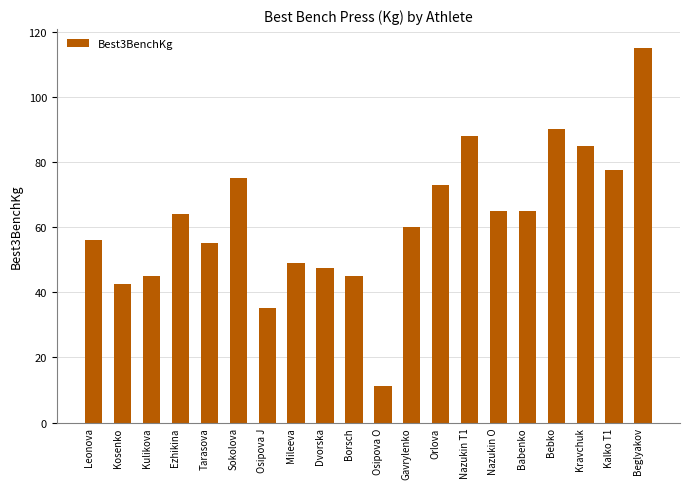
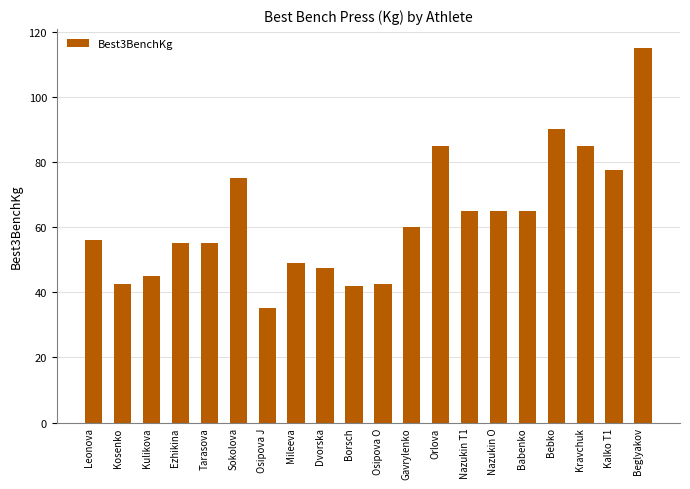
Ezhikina: 64 -> 55
Borsch: 45 -> 42
Osipova O: 11 -> 43
Orlova: 73 -> 85
Nazukin T1: 88 -> 65
